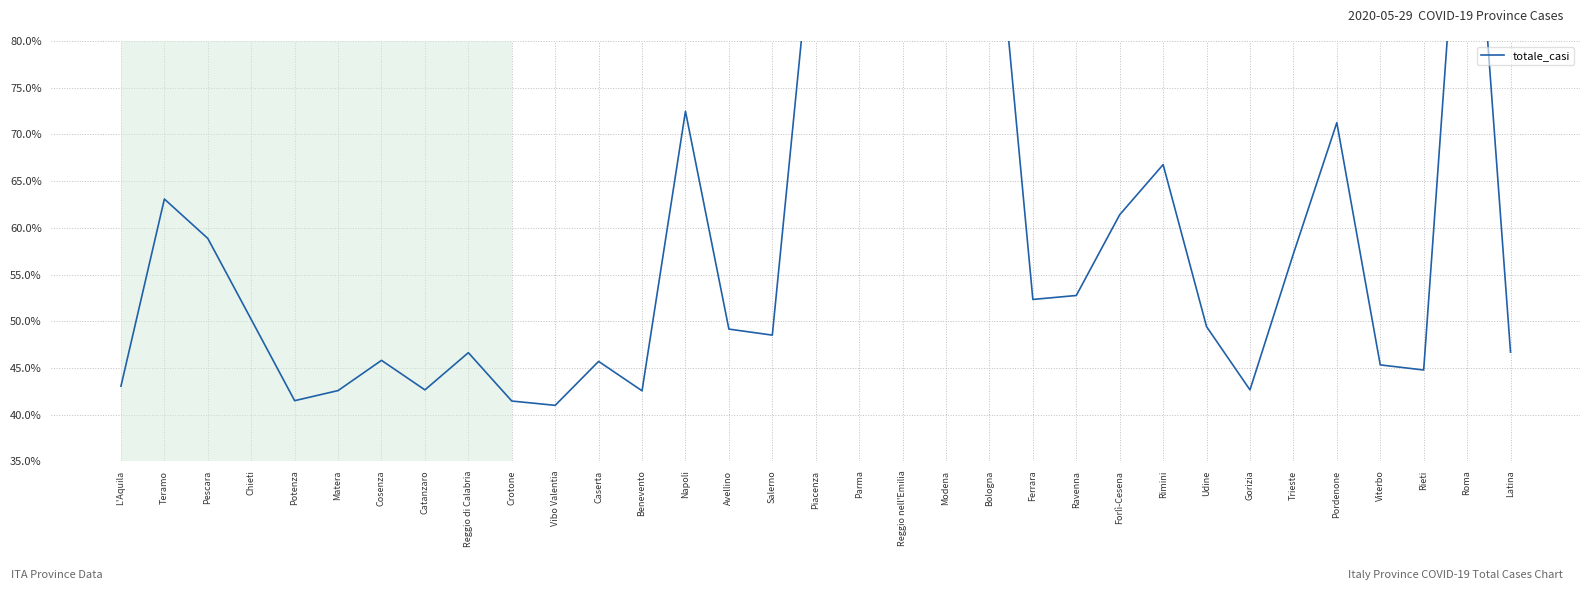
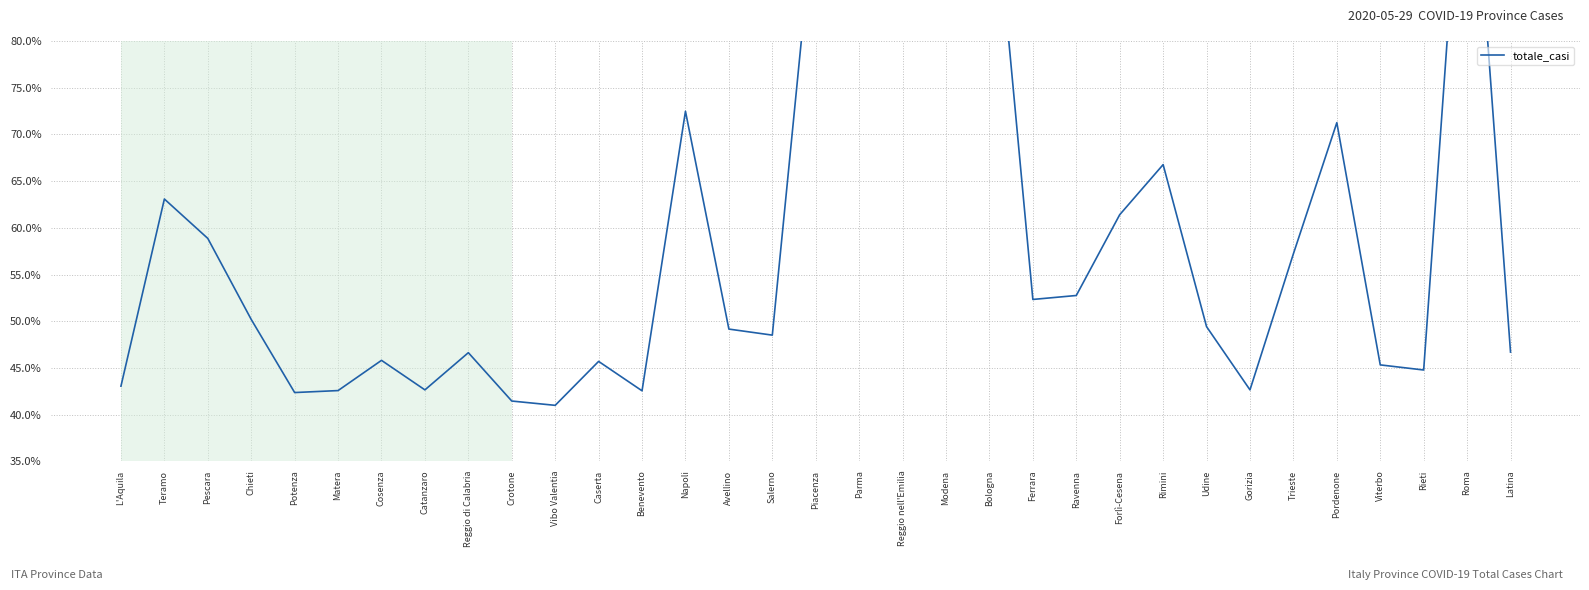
Potenza: 41.5% -> 42.4%
